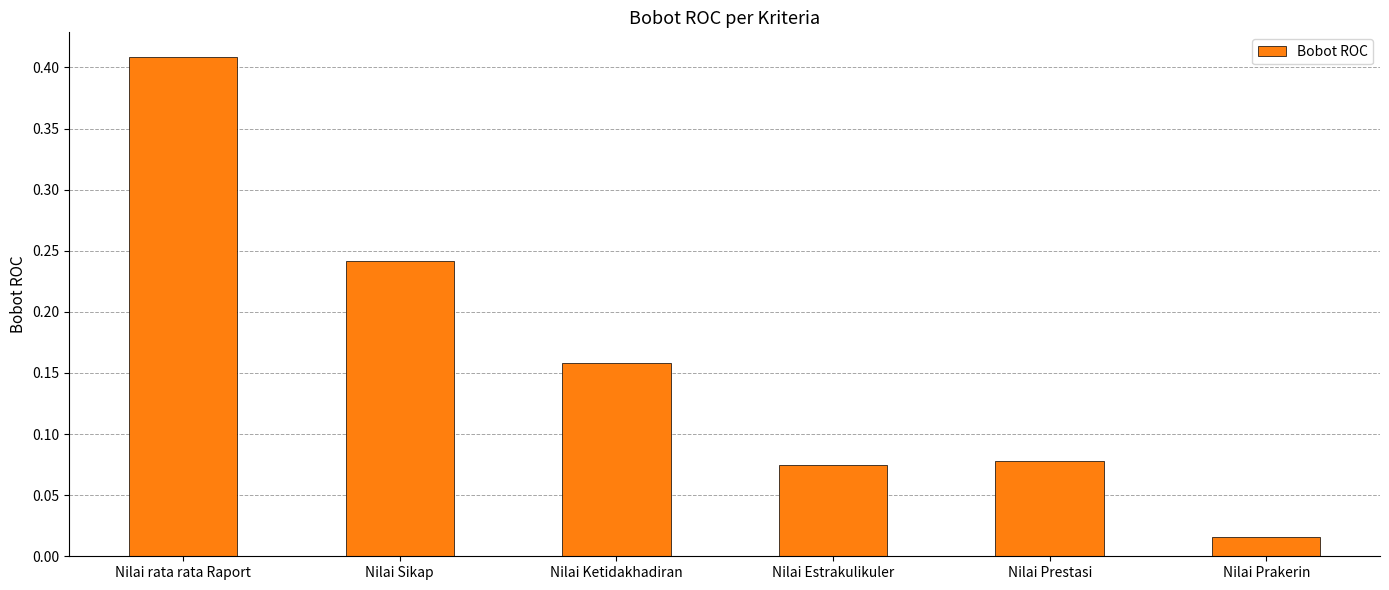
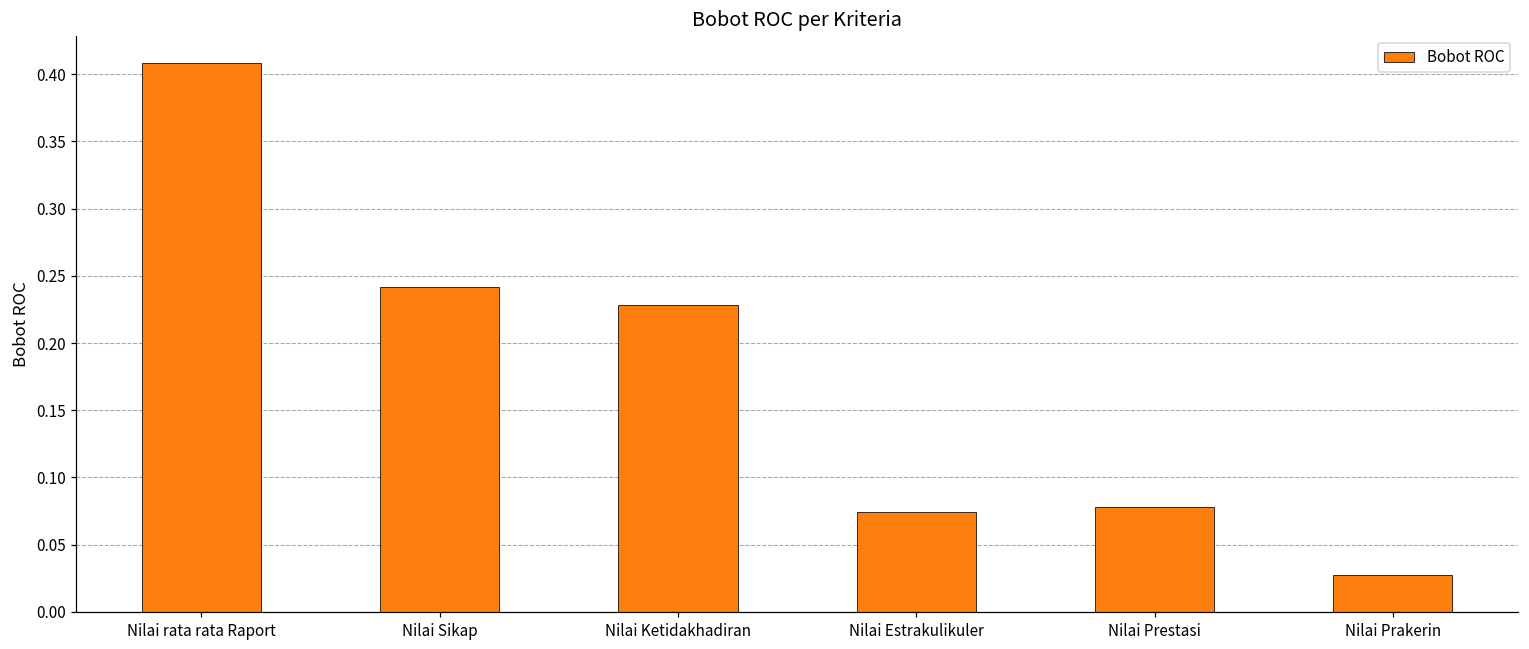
Nilai Ketidakhadiran: 0.158 -> 0.228
Nilai Prakerin: 0.016 -> 0.028
